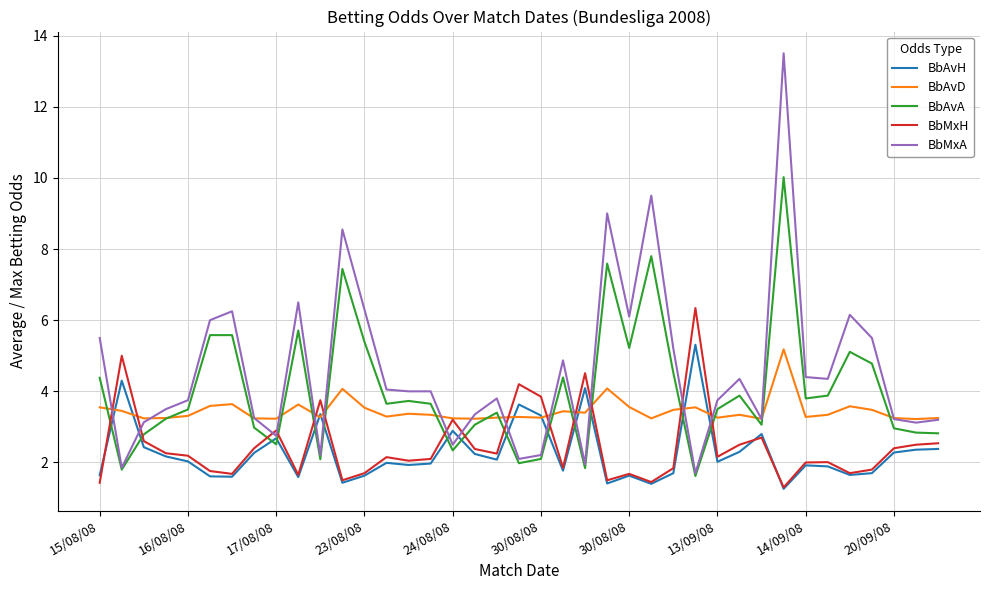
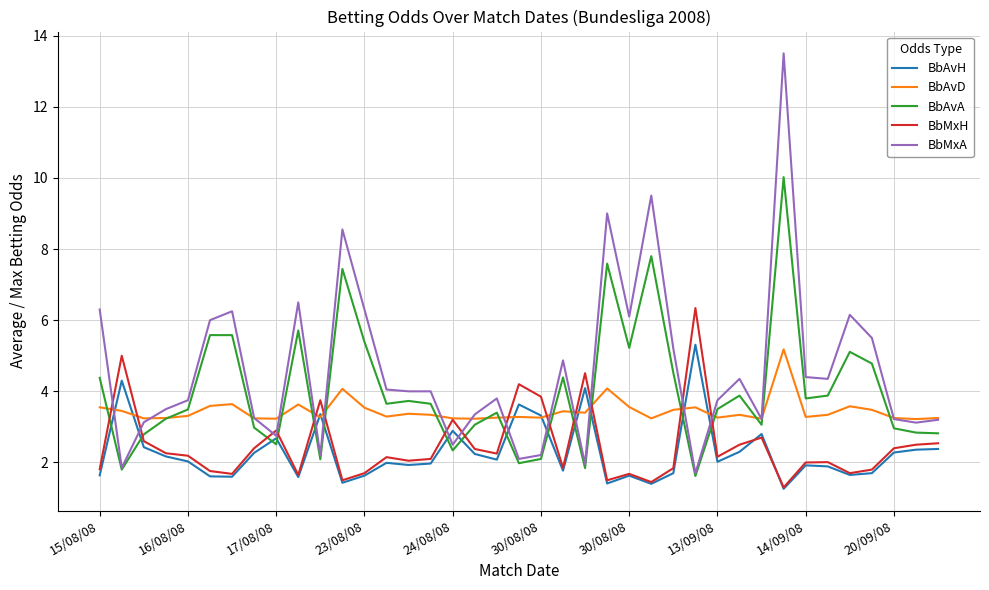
BbMxH, 15/08/08: 1.4 -> 1.8
BbMxA, 15/08/08: 5.5 -> 6.3
